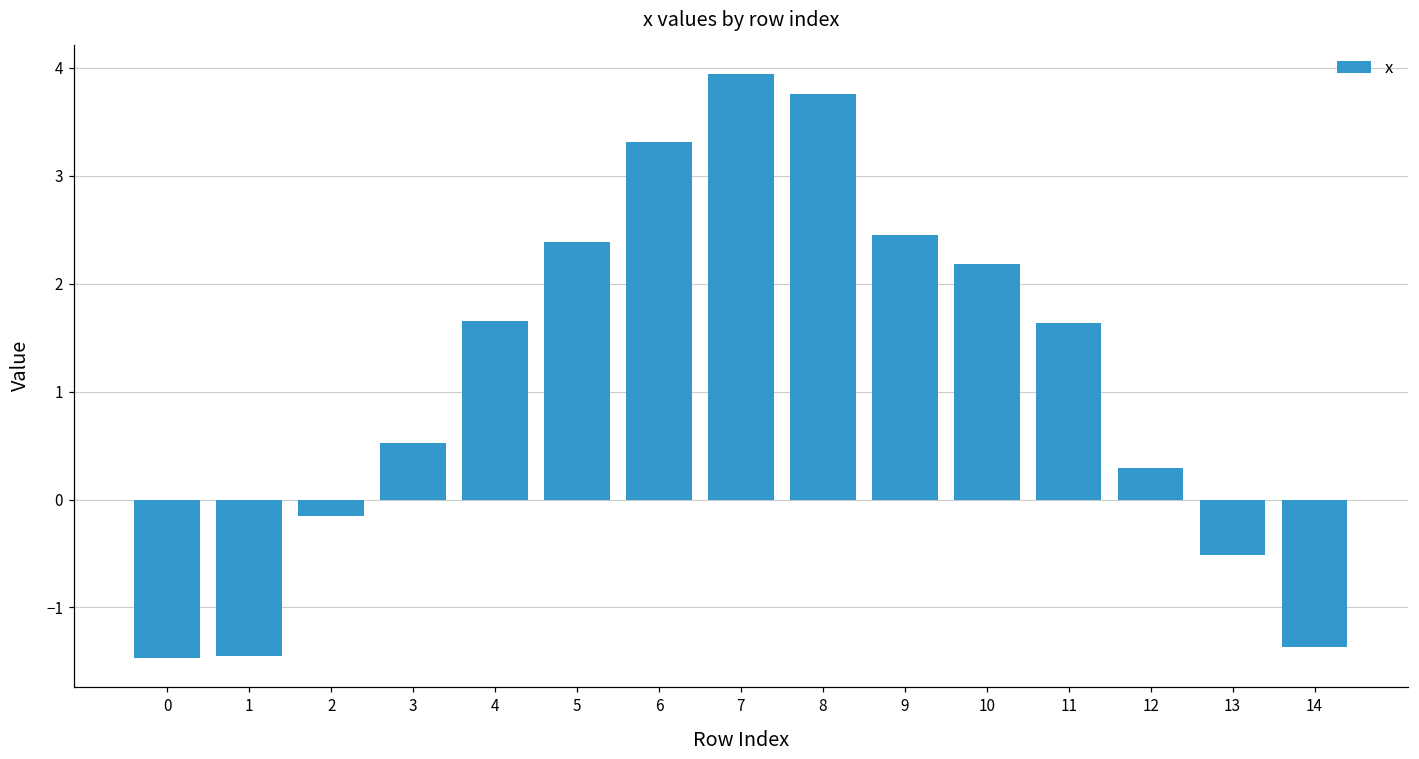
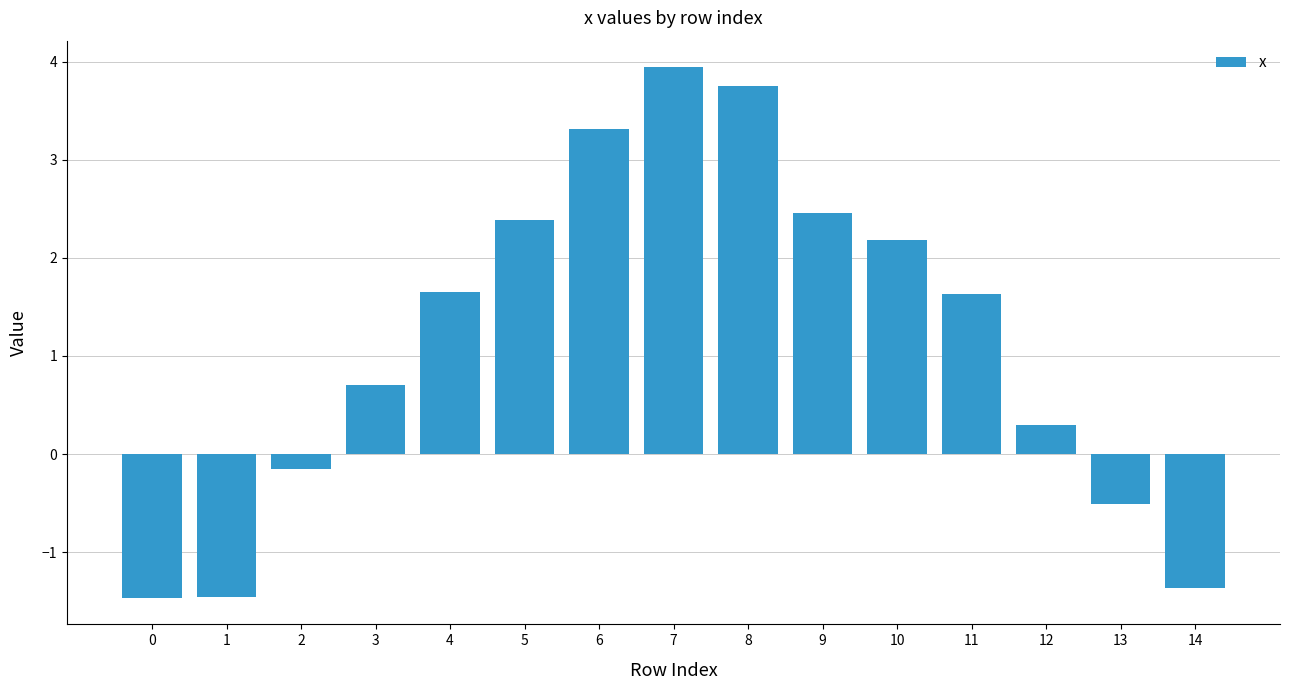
3: 0.5 -> 0.7
